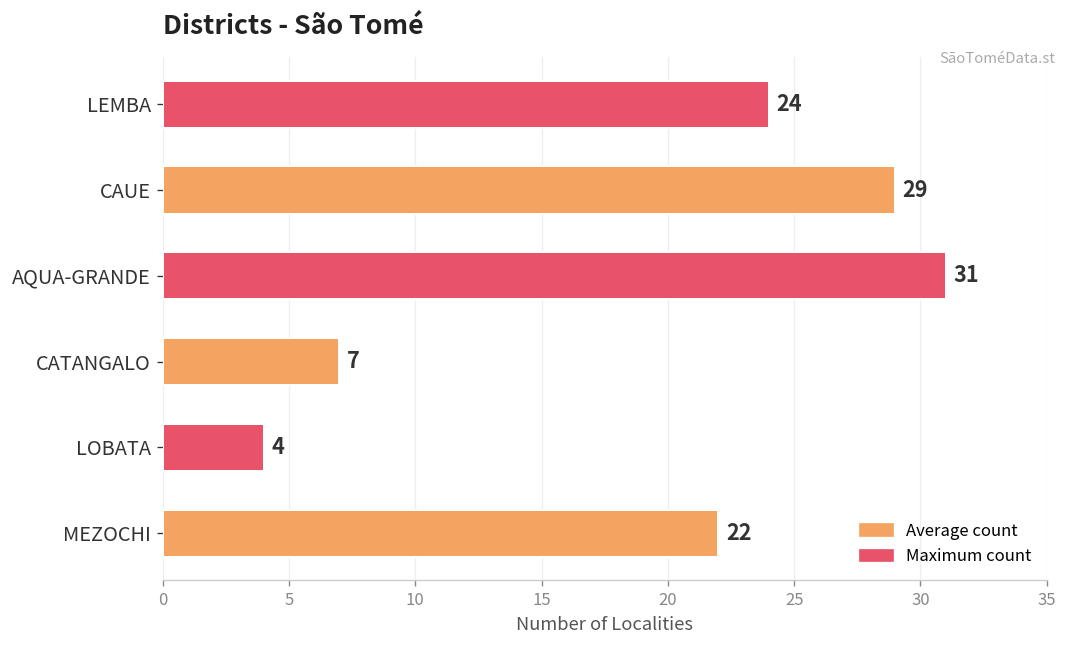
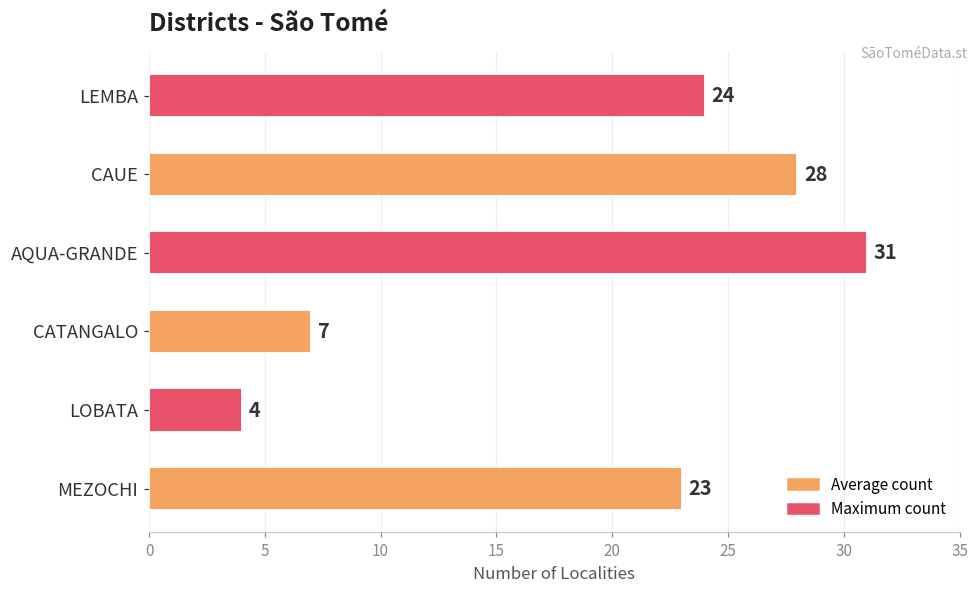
CAUE: 29 -> 28
MEZOCHI: 22 -> 23
